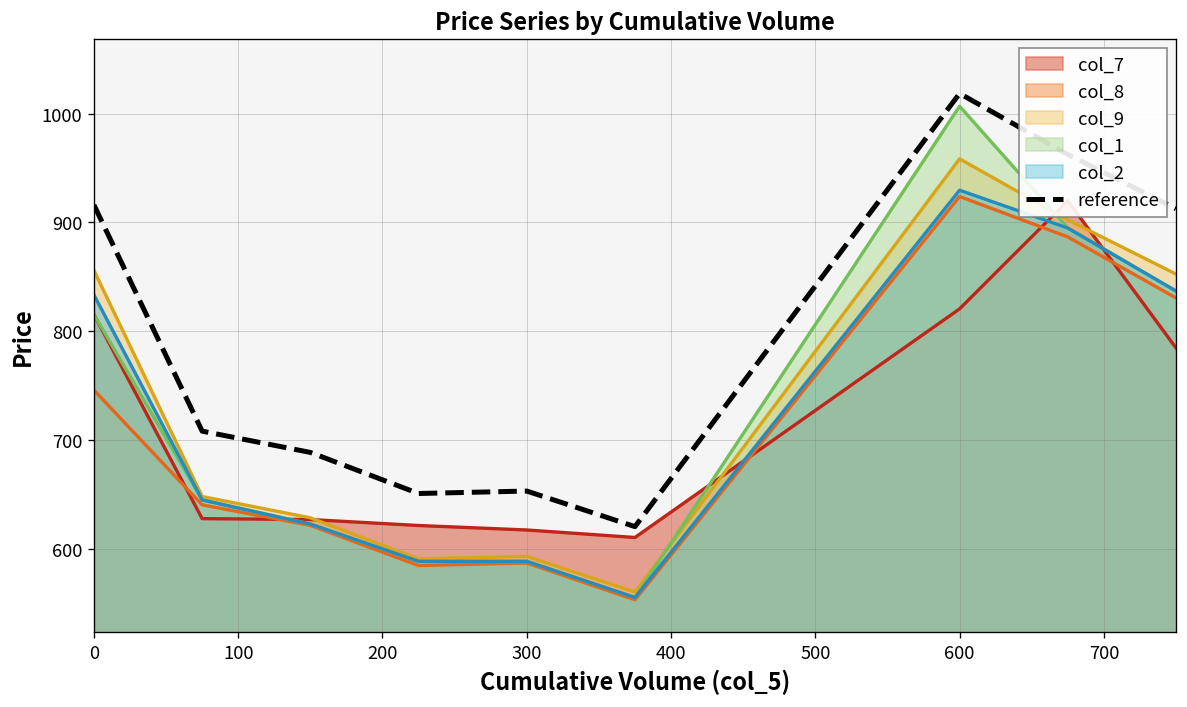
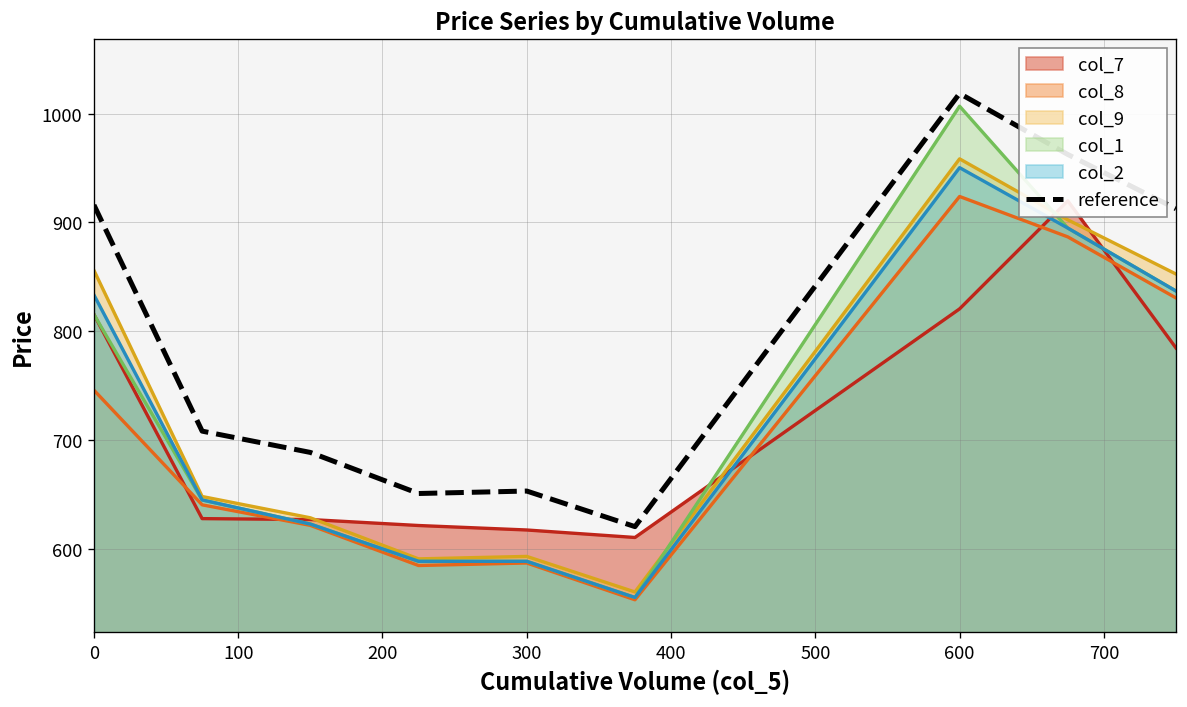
col_2, 600: 930 -> 950
